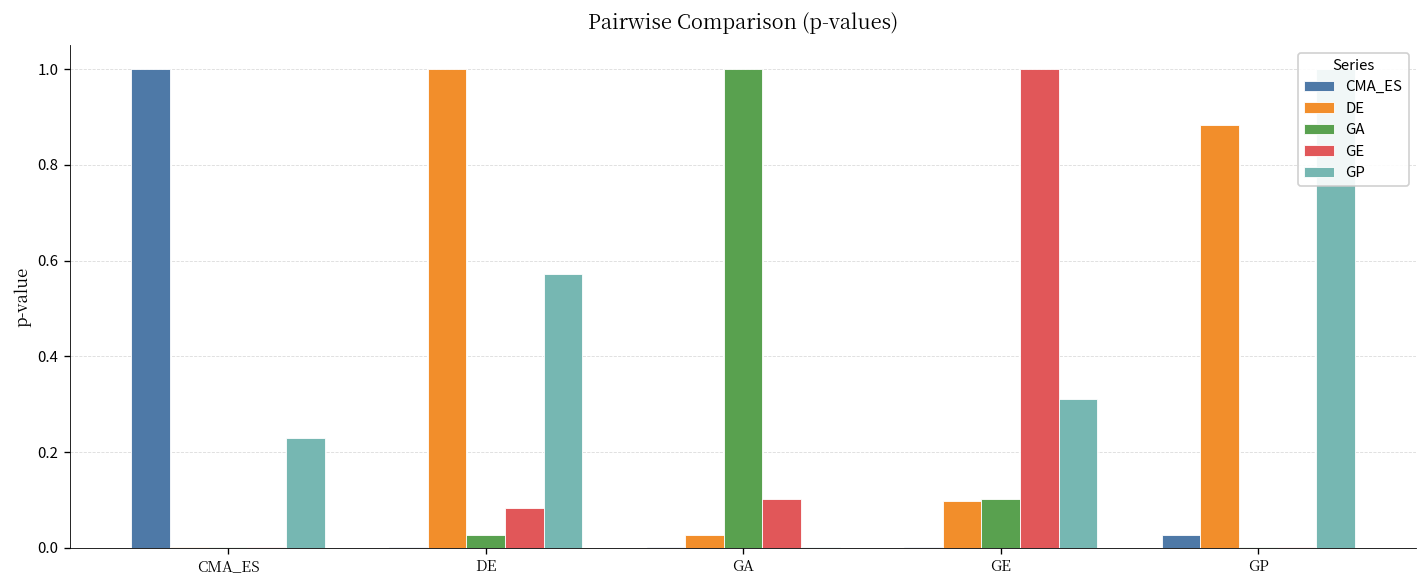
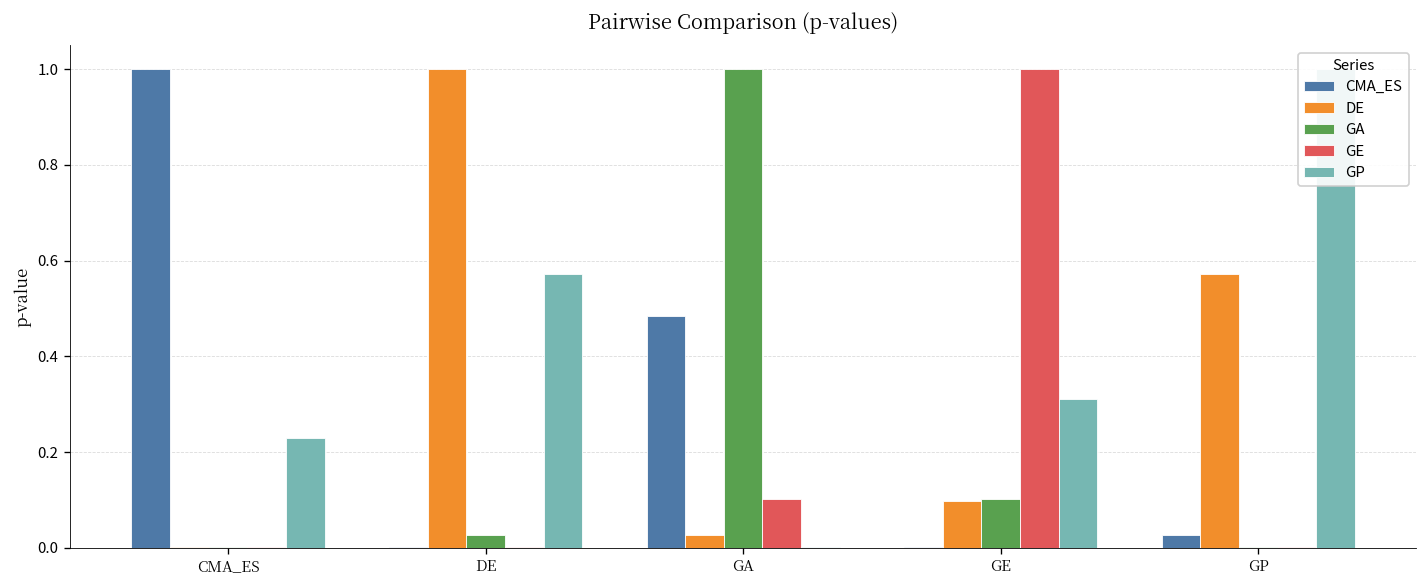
GE, DE: 0.08 -> 0.00
CMA_ES, GA: 0.00 -> 0.49
DE, GP: 0.88 -> 0.57
